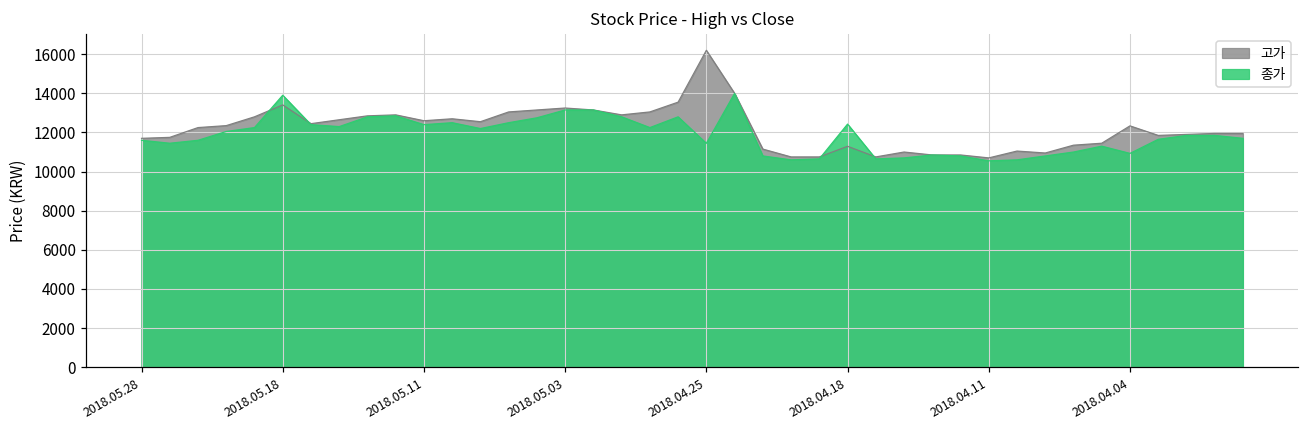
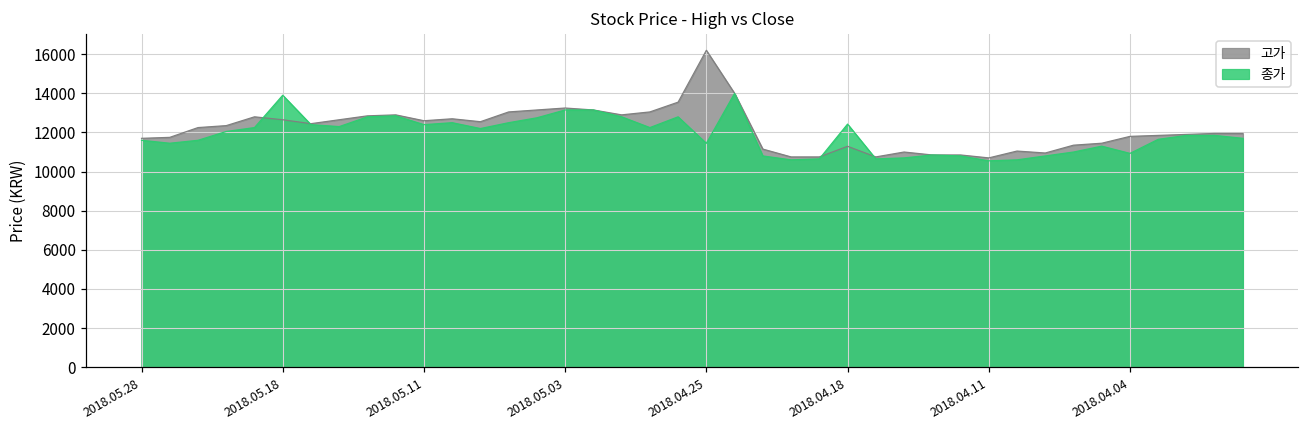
고가, 2018.05.18: 13400 -> 12700
고가, 2018.04.04: 12300 -> 11800
